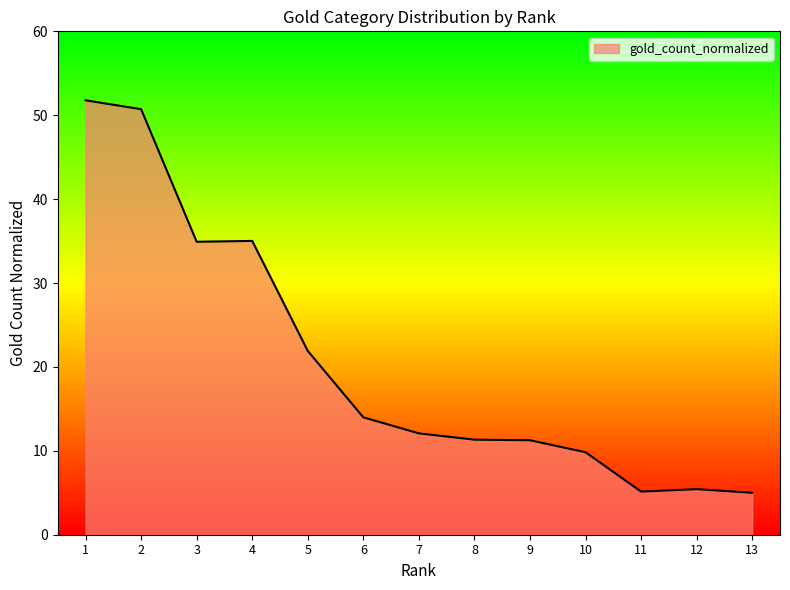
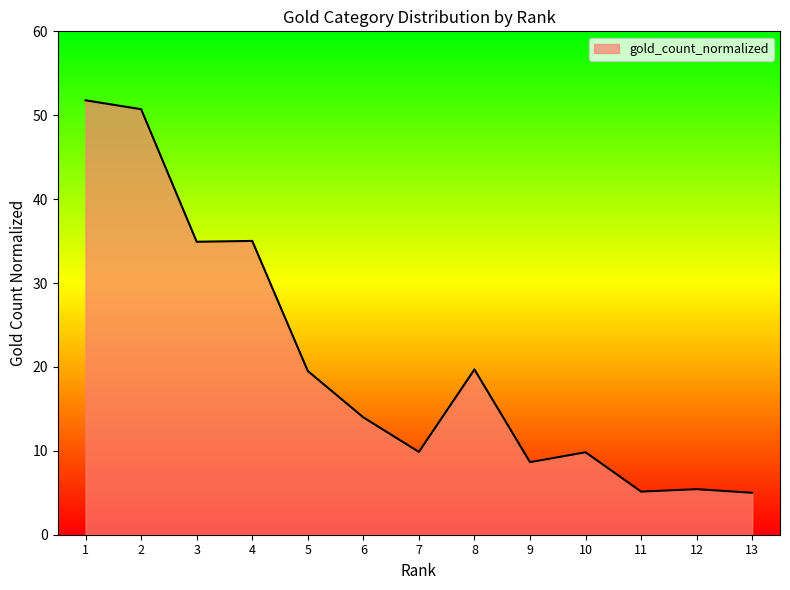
5: 22 -> 20
7: 12 -> 10
8: 11 -> 20
9: 11 -> 9
